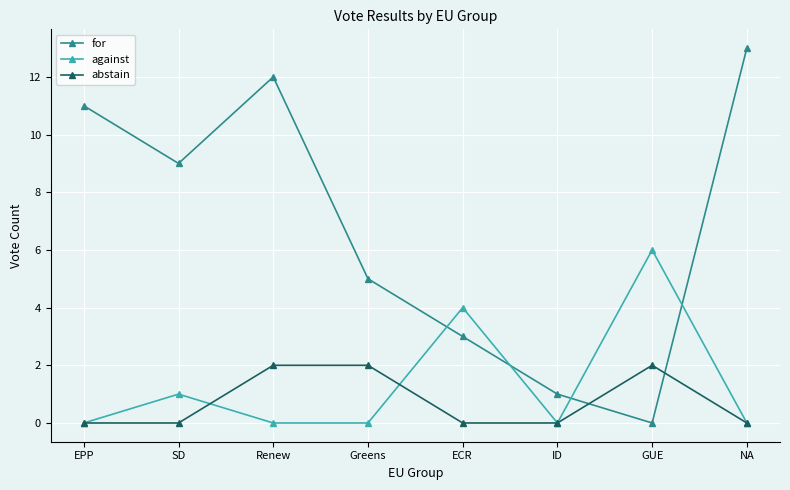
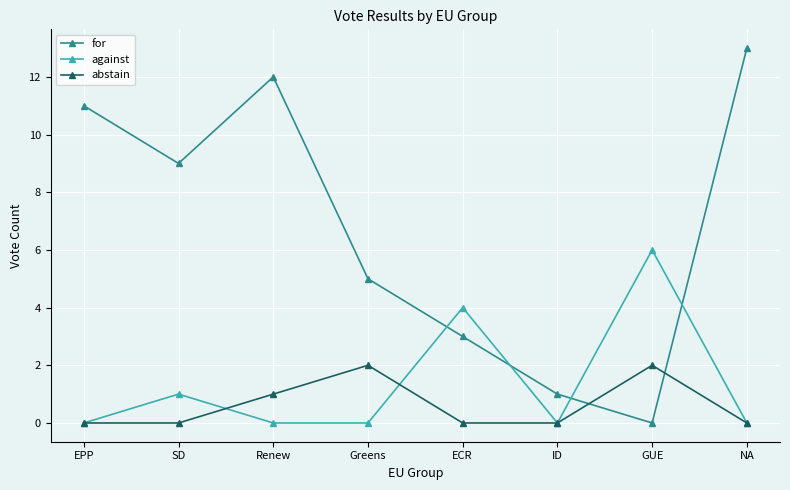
abstain, Renew: 2 -> 1
